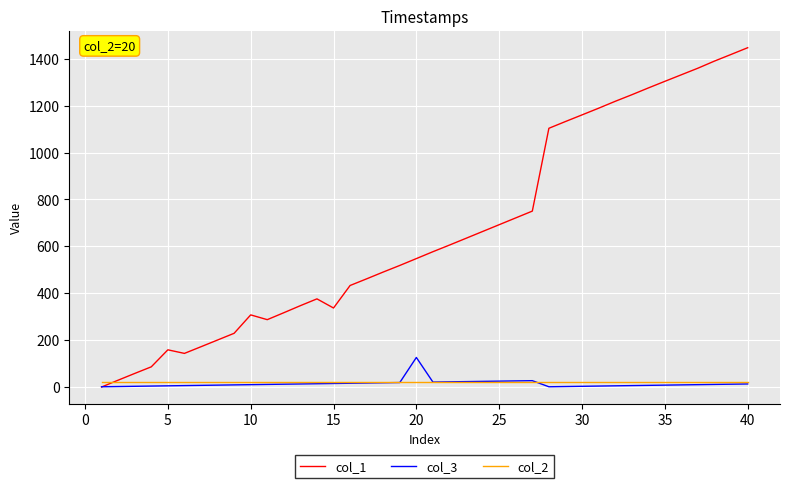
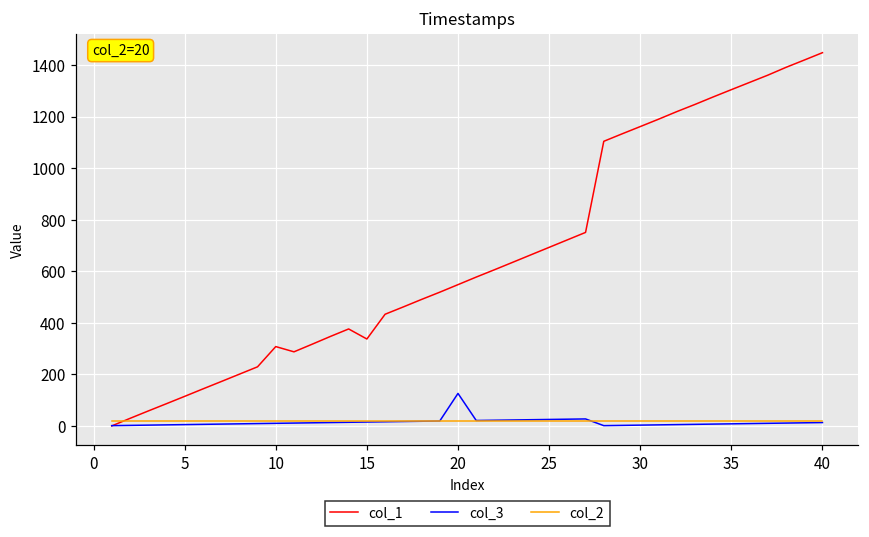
col_1, 5: 160 -> 110
